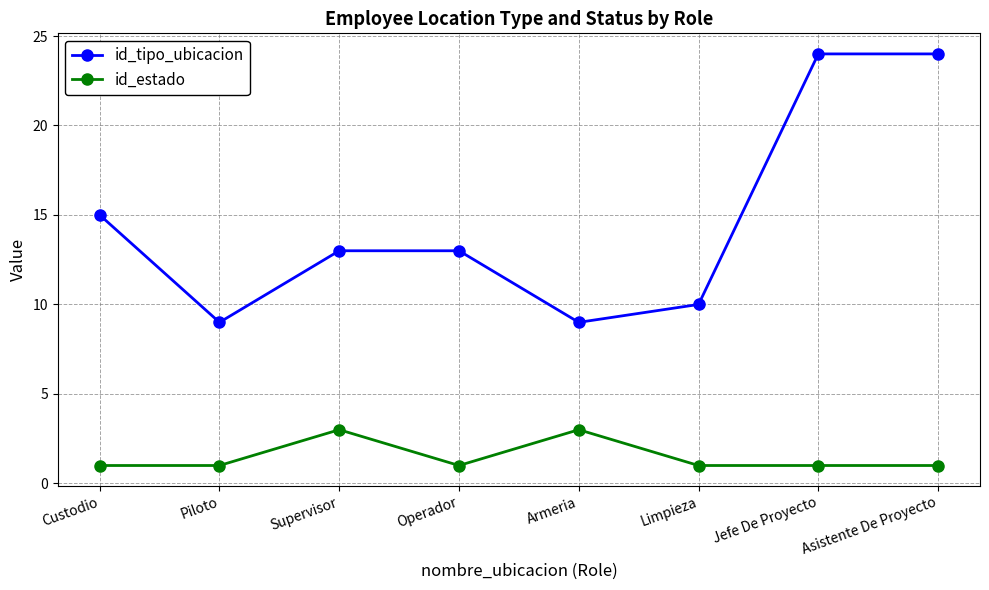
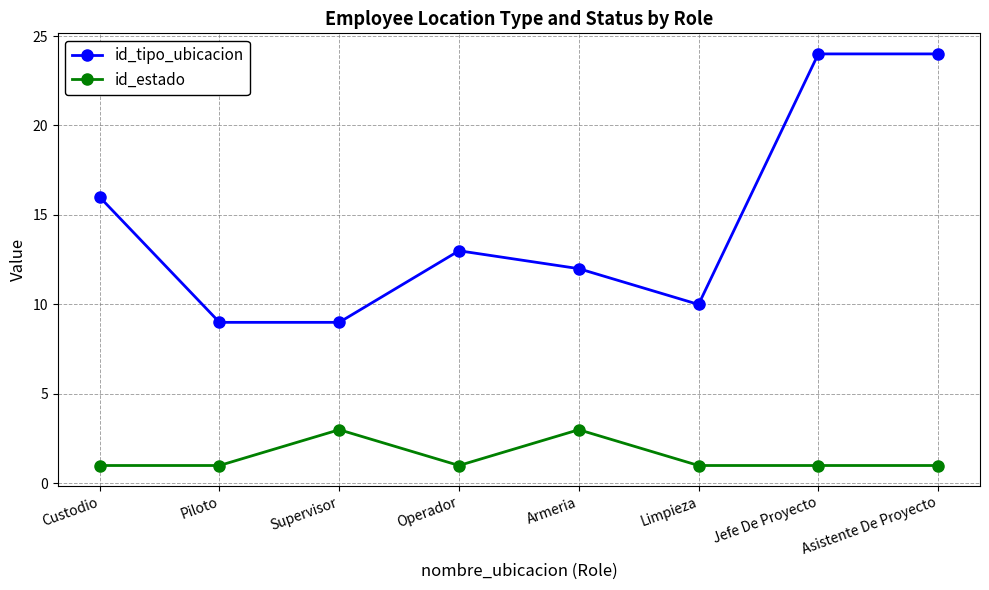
id_tipo_ubicacion, Custodio: 15 -> 16
id_tipo_ubicacion, Supervisor: 13 -> 9
id_tipo_ubicacion, Armeria: 9 -> 12
